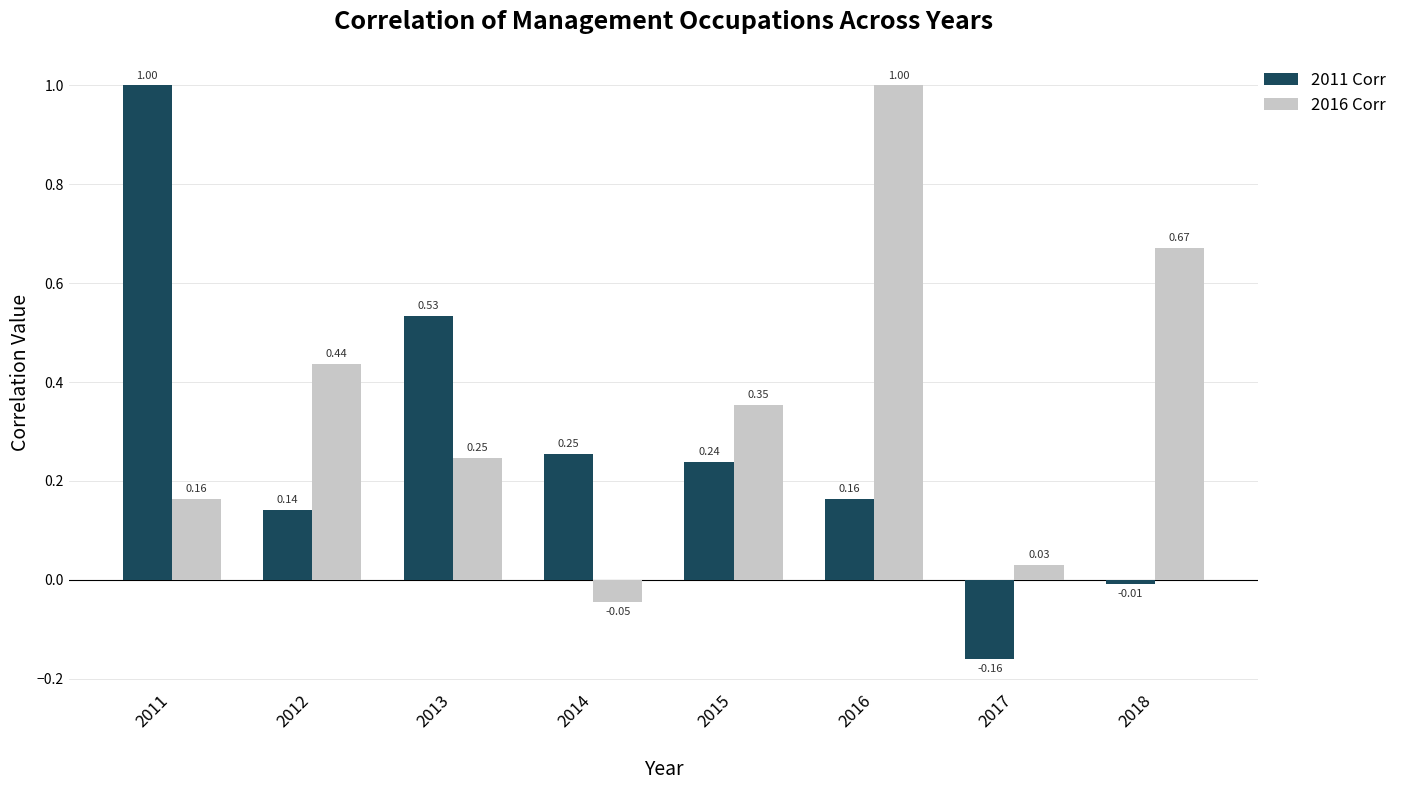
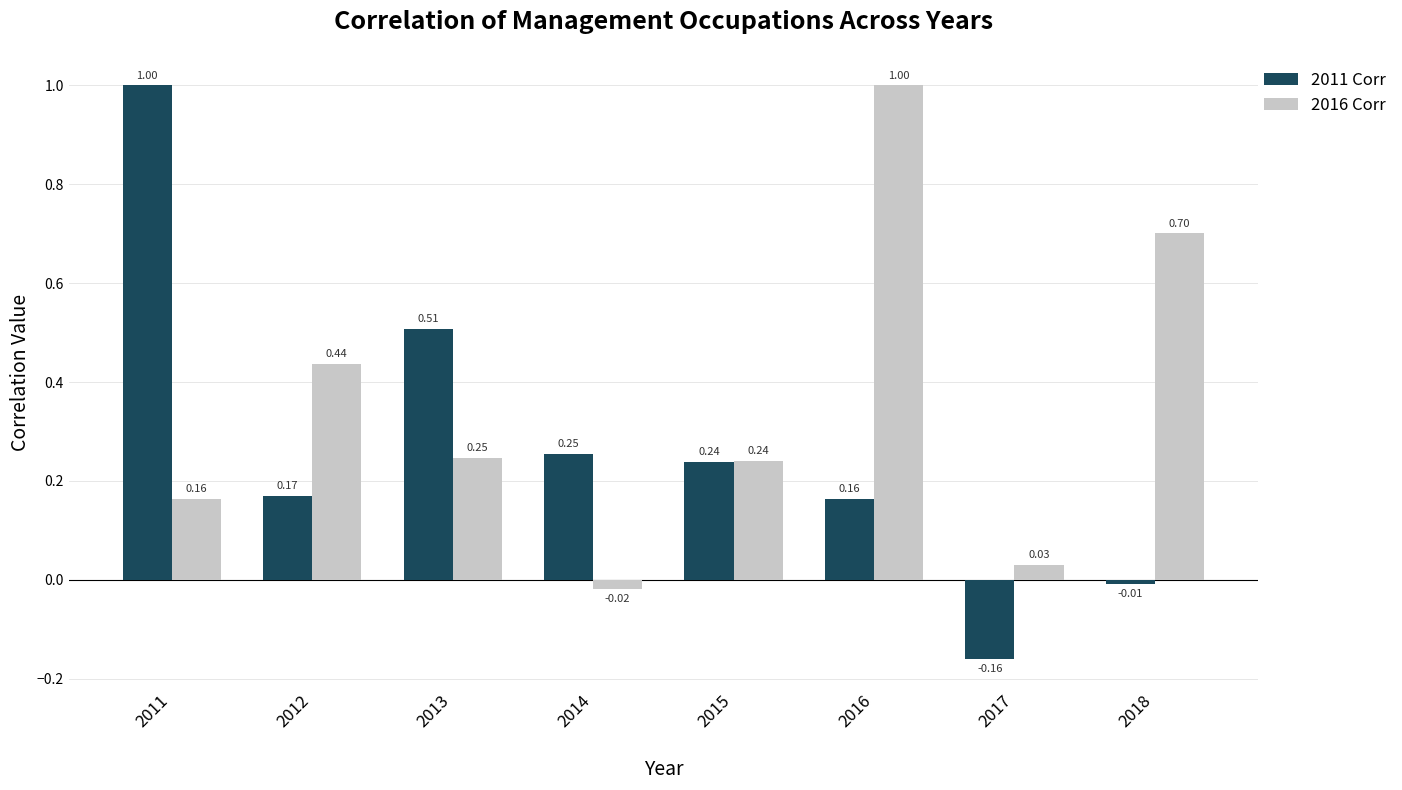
2011 Corr, 2012: 0.14 -> 0.17
2011 Corr, 2013: 0.53 -> 0.51
2016 Corr, 2014: -0.05 -> -0.02
2016 Corr, 2015: 0.35 -> 0.24
2016 Corr, 2018: 0.67 -> 0.70
